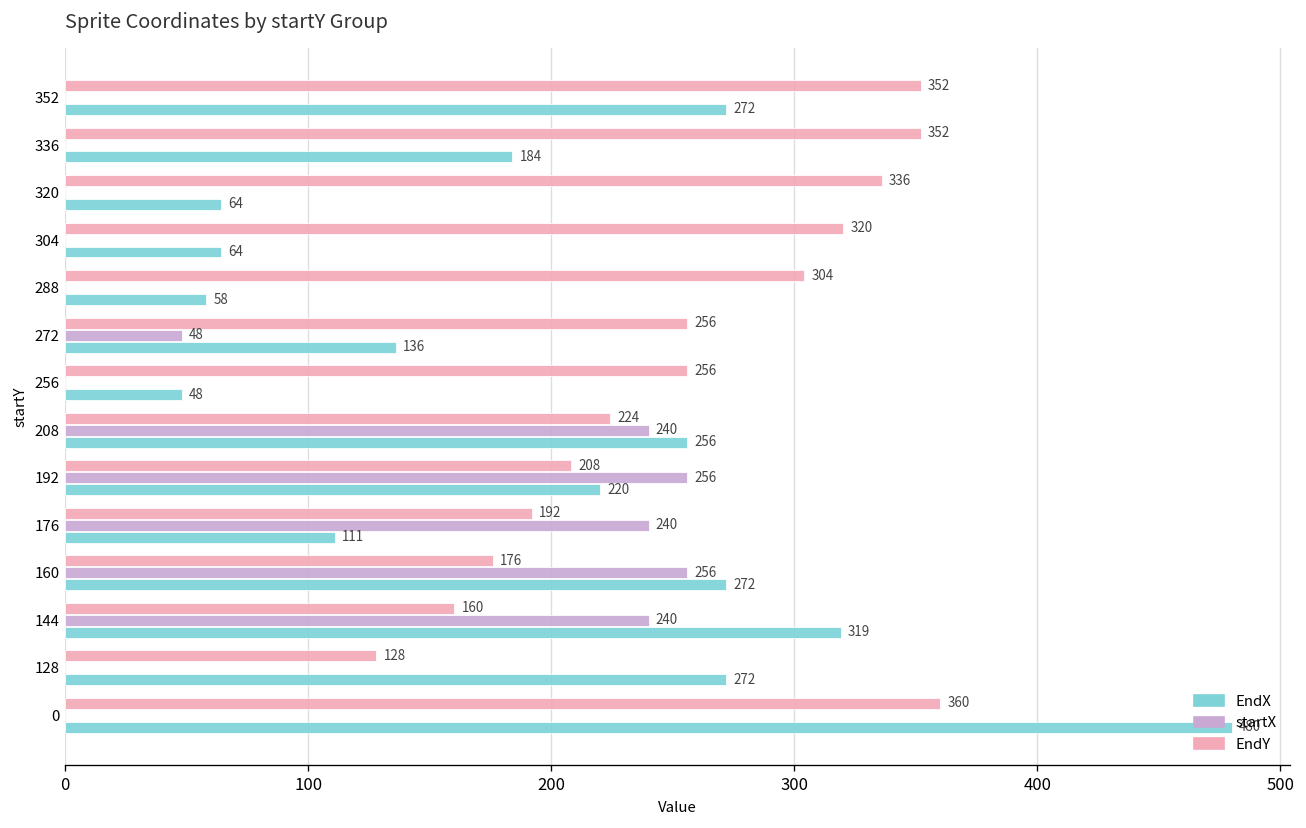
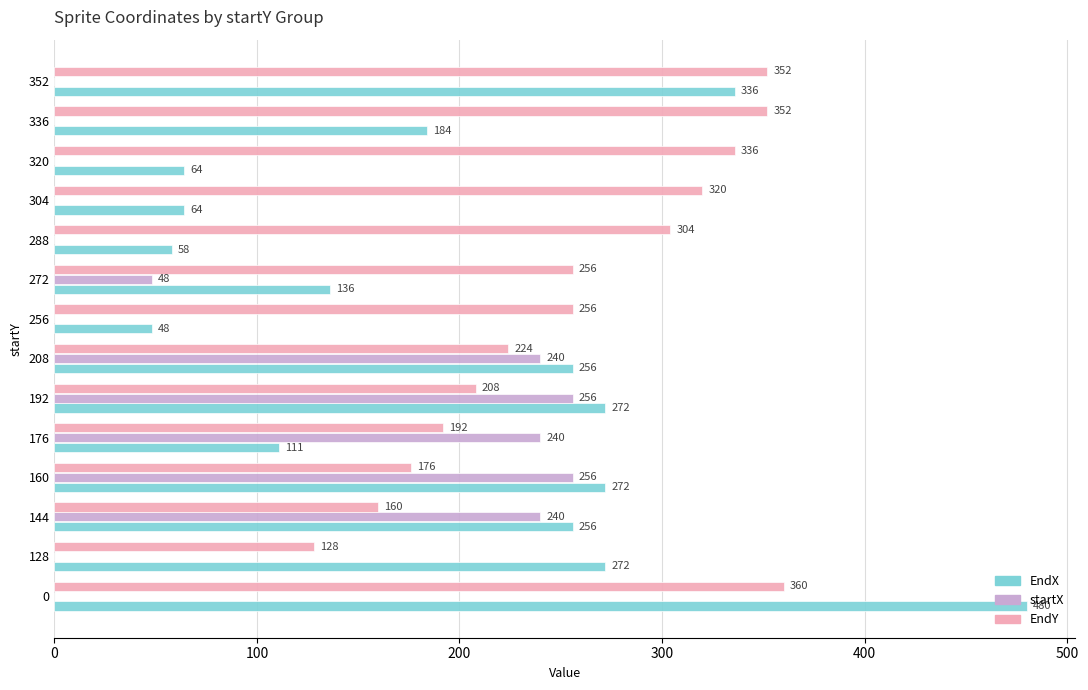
EndX, 352: 272 -> 336
EndX, 192: 220 -> 272
EndX, 144: 319 -> 256
